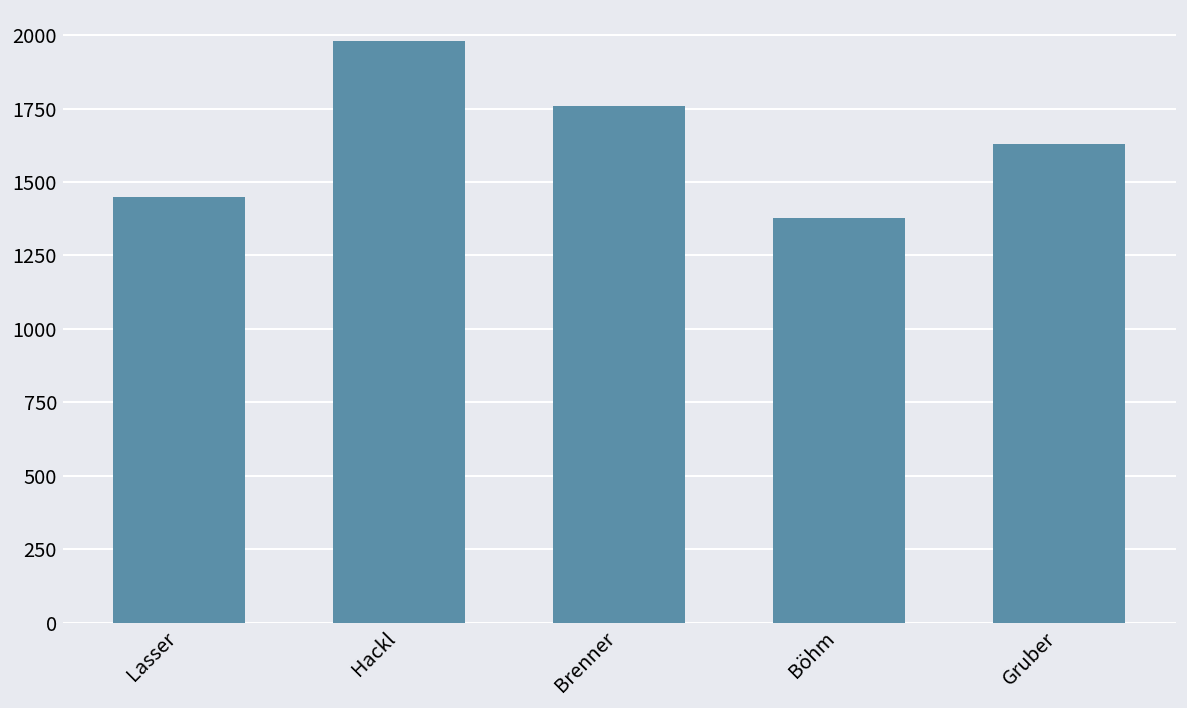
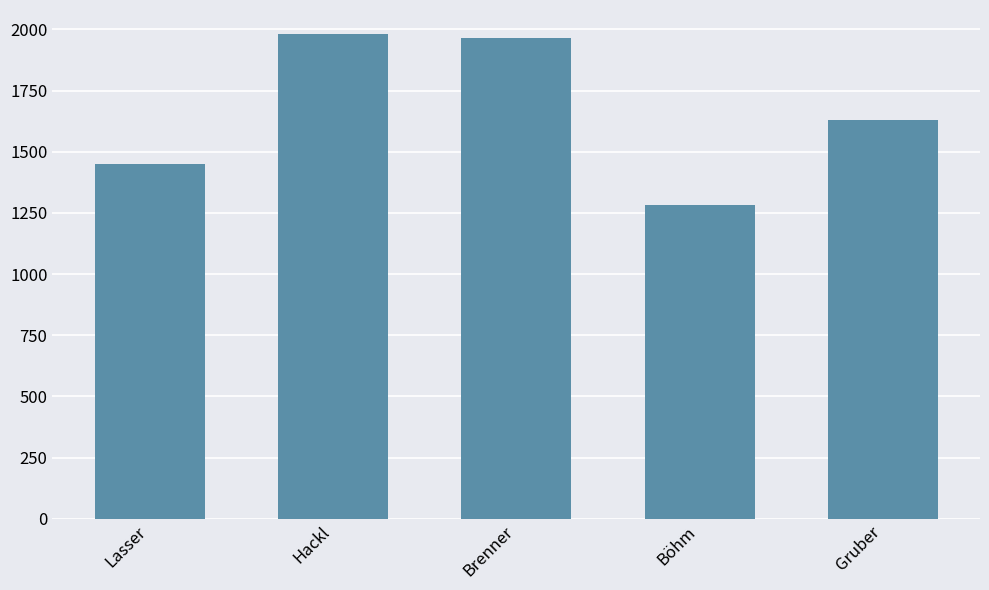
Brenner: 1760 -> 1960
Böhm: 1380 -> 1280
